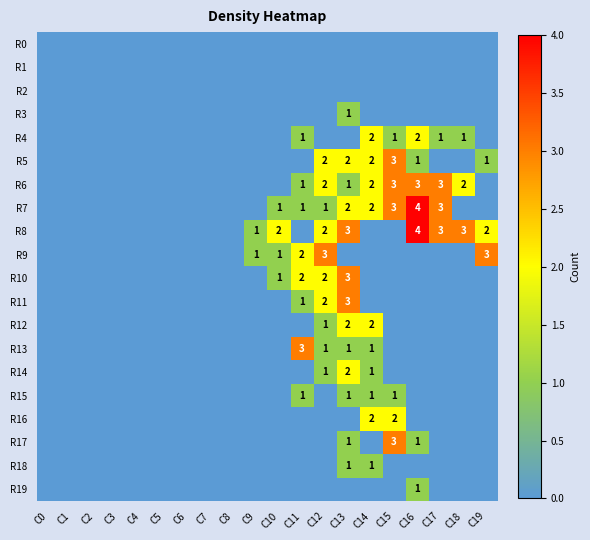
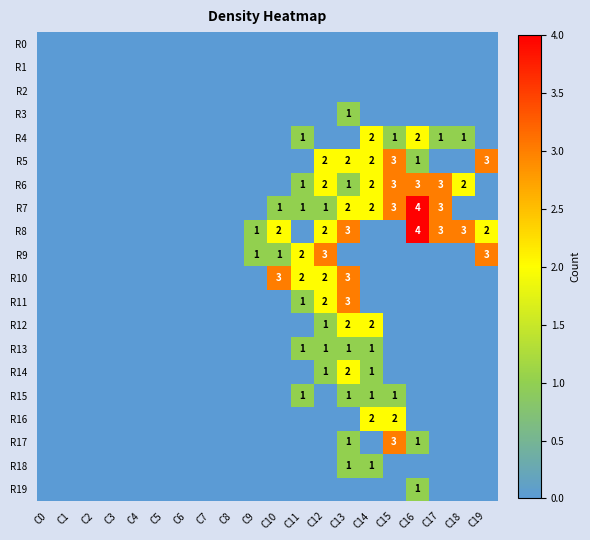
R5, C19: 1 -> 3
R10, C10: 1 -> 3
R13, C11: 3 -> 1
